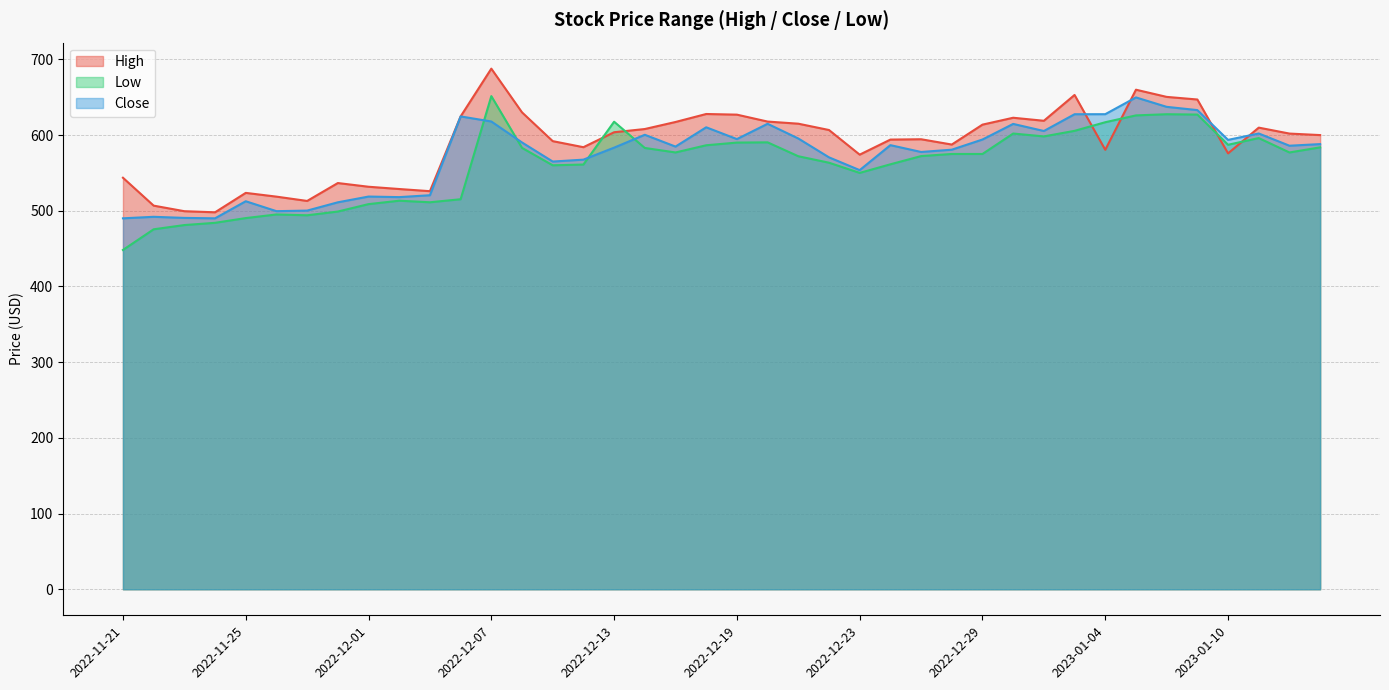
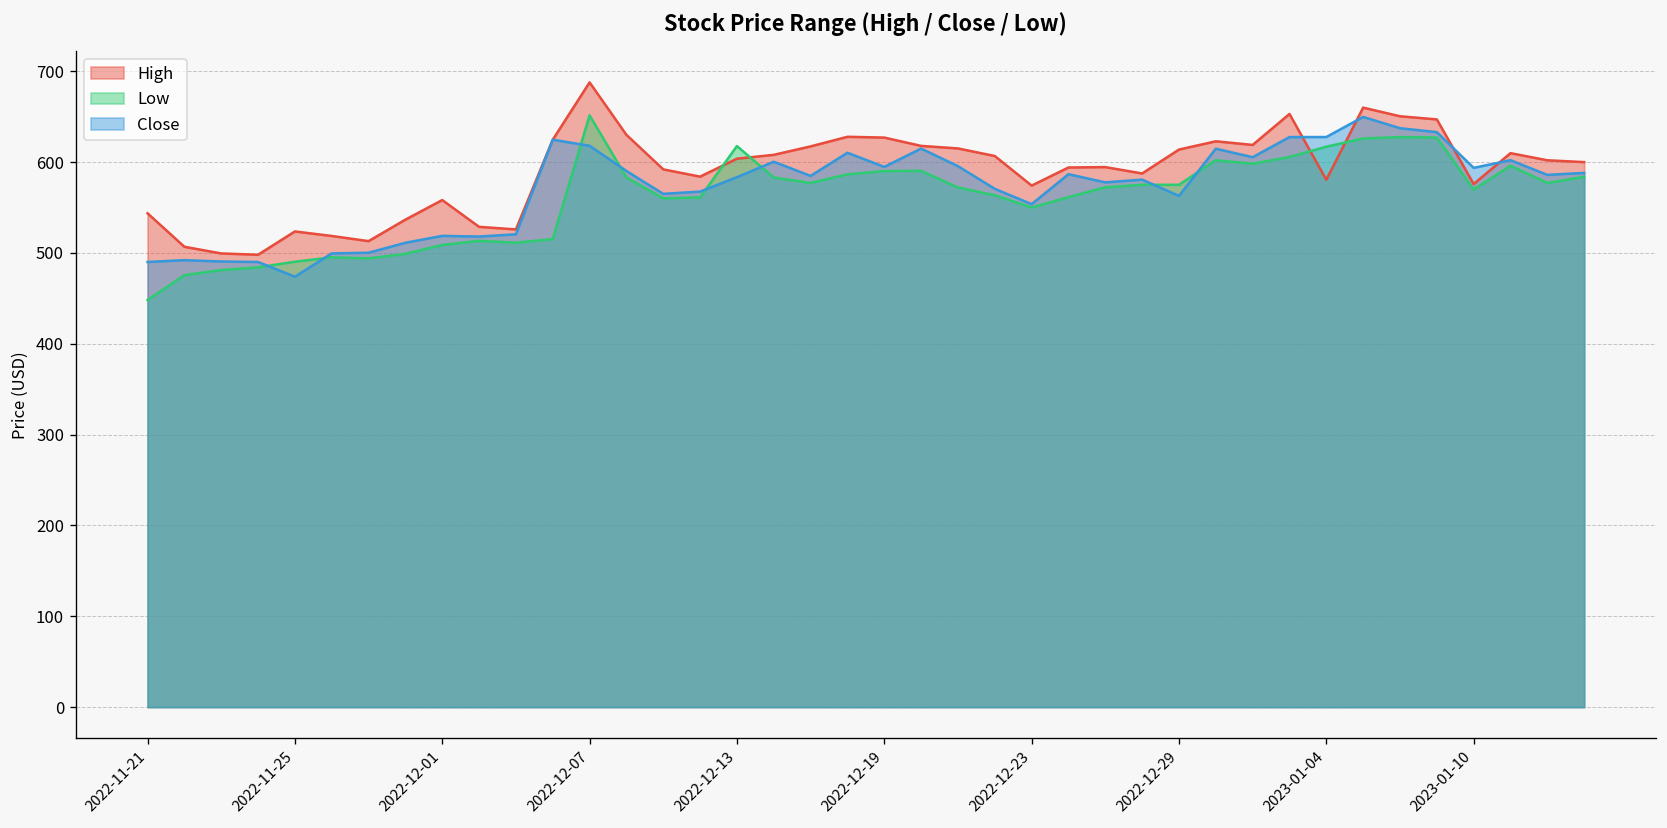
Close, 2022-11-25: 510 -> 470
High, 2022-12-01: 530 -> 560
Close, 2022-12-29: 590 -> 560
Low, 2023-01-10: 590 -> 570
